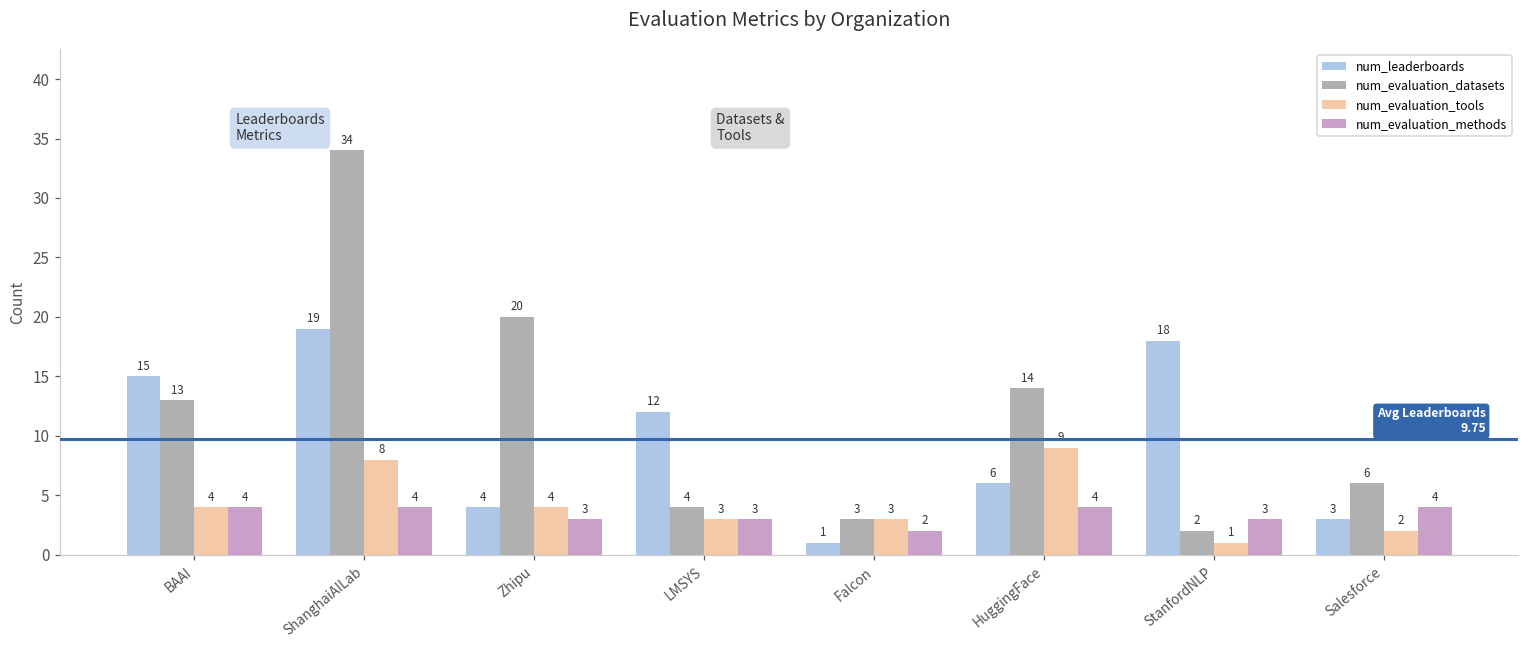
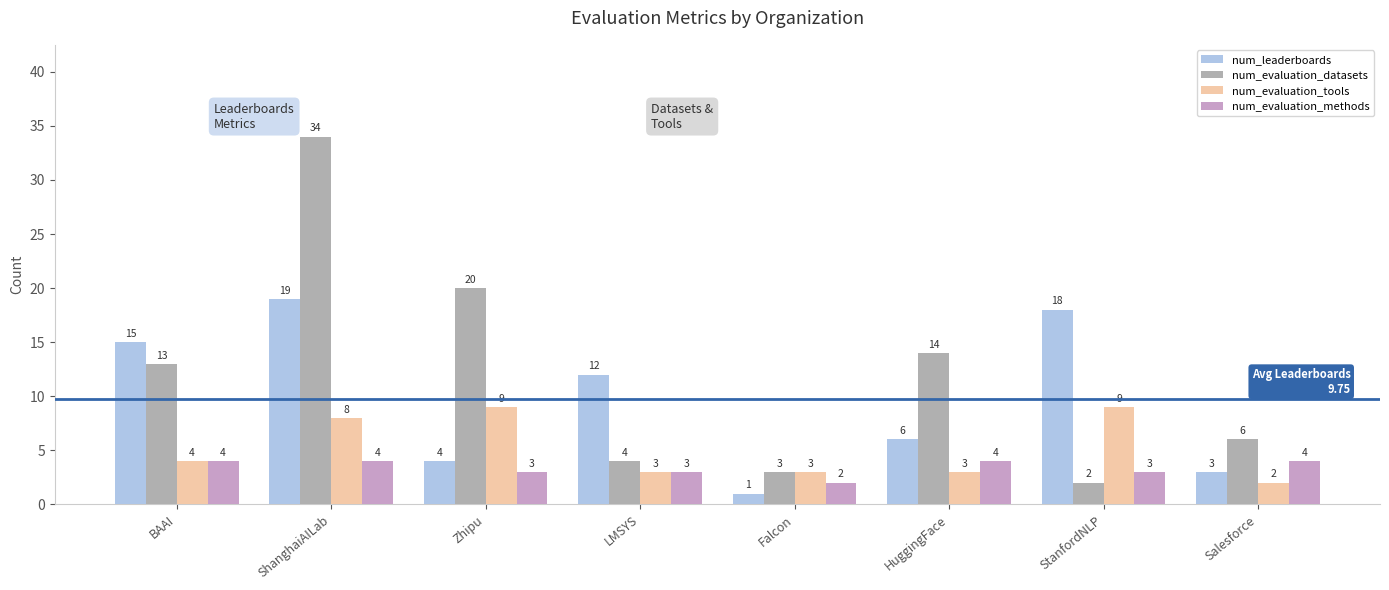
num_evaluation_tools, Zhipu: 4 -> 9
num_evaluation_tools, HuggingFace: 9 -> 3
num_evaluation_tools, StanfordNLP: 1 -> 9
